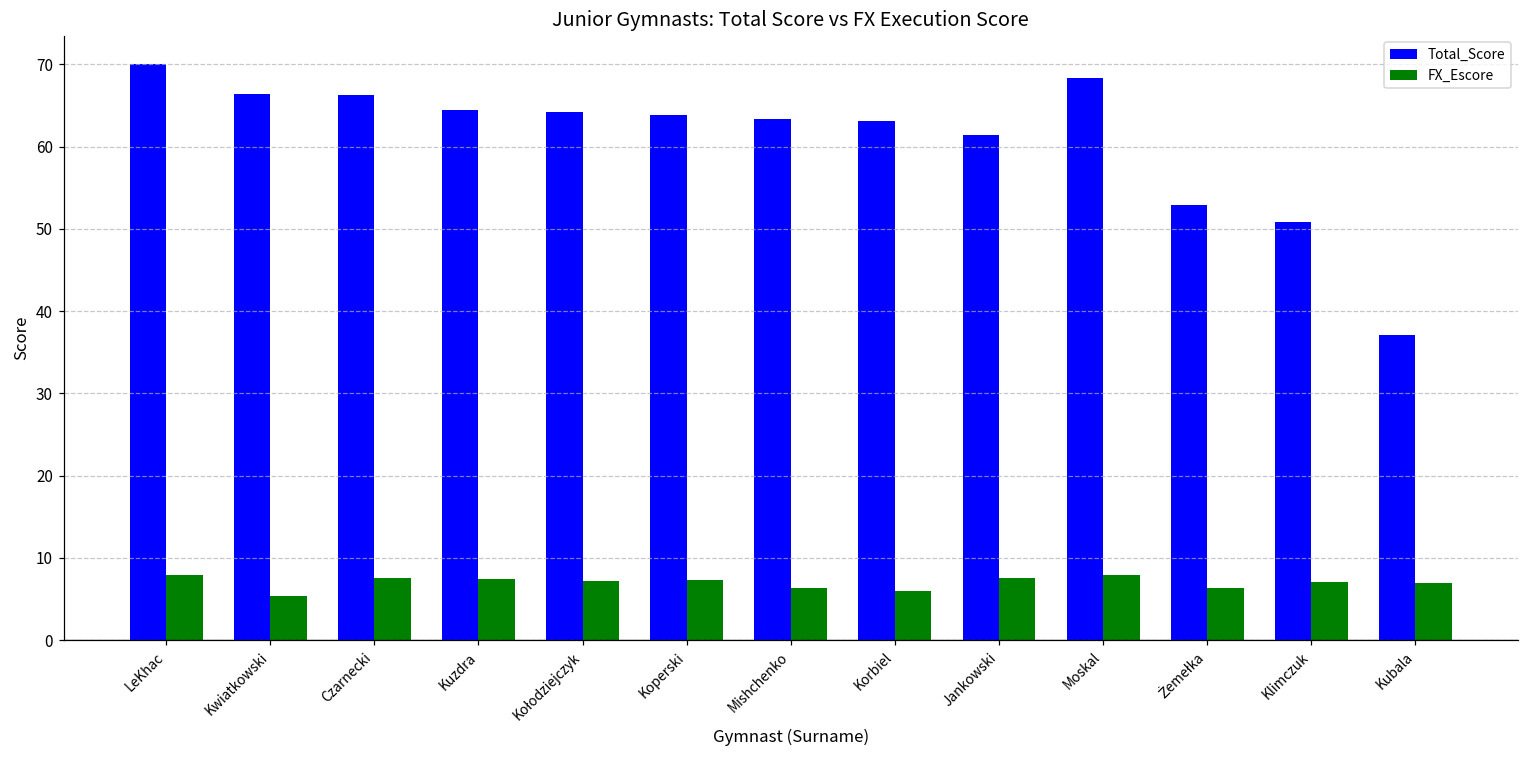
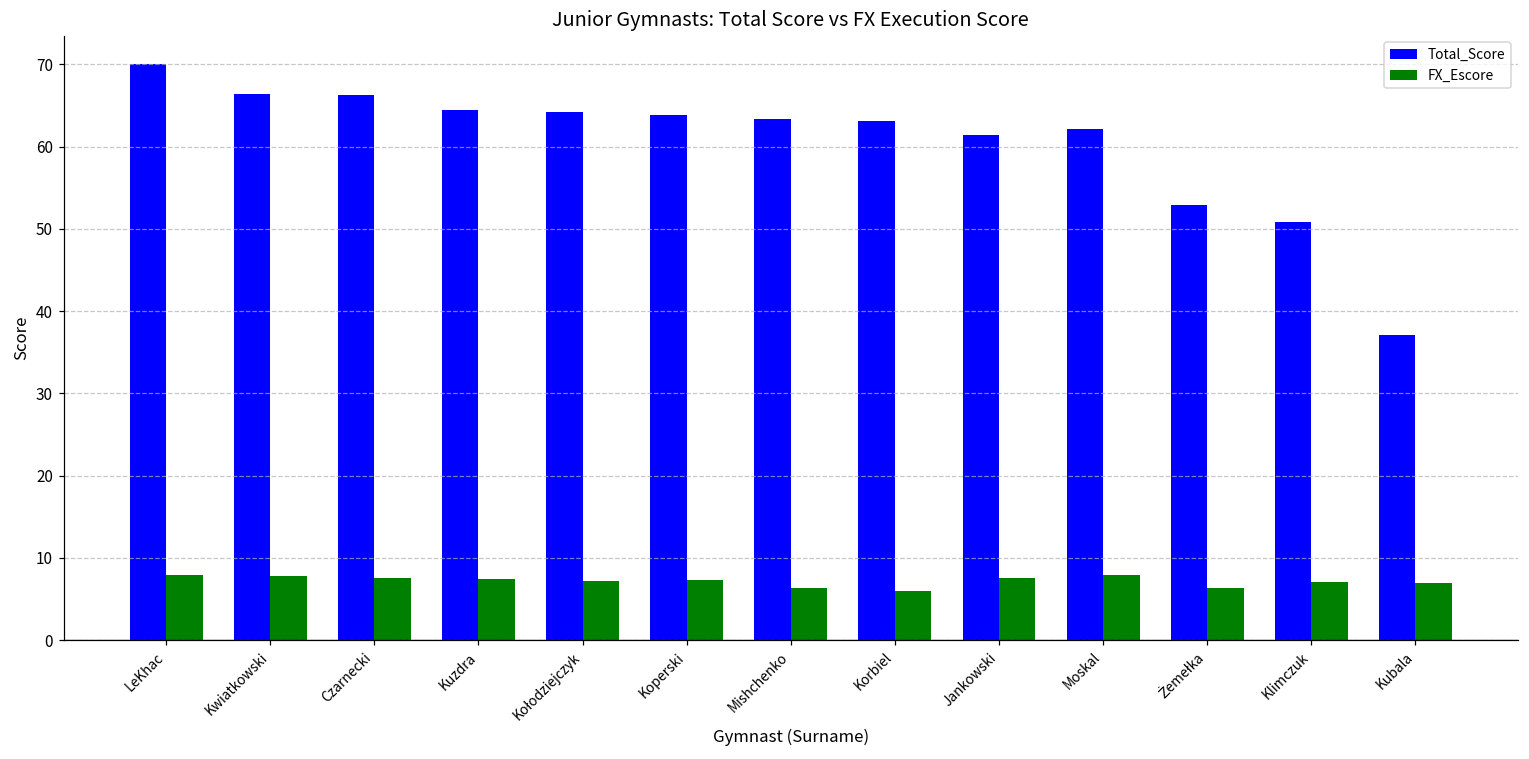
FX_Escore, Kwiatkowski: 5 -> 8
Total_Score, Moskal: 68 -> 62
